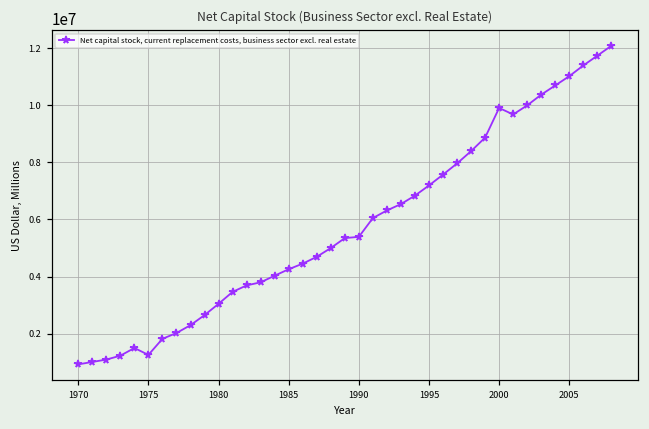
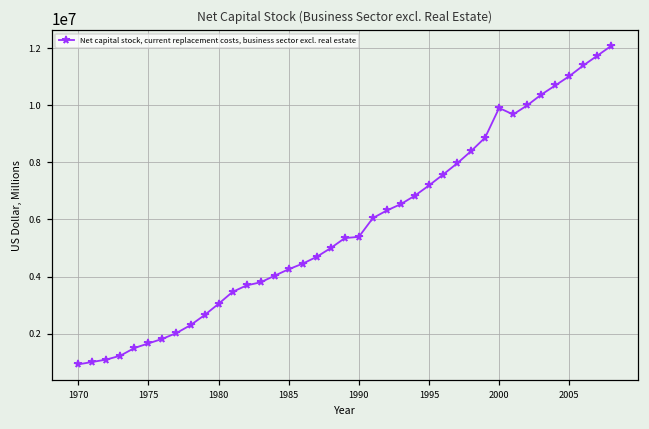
1975: 1300000 -> 1700000
